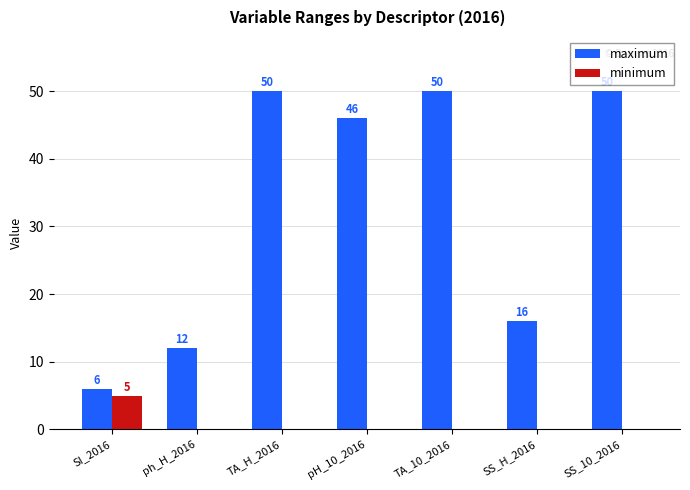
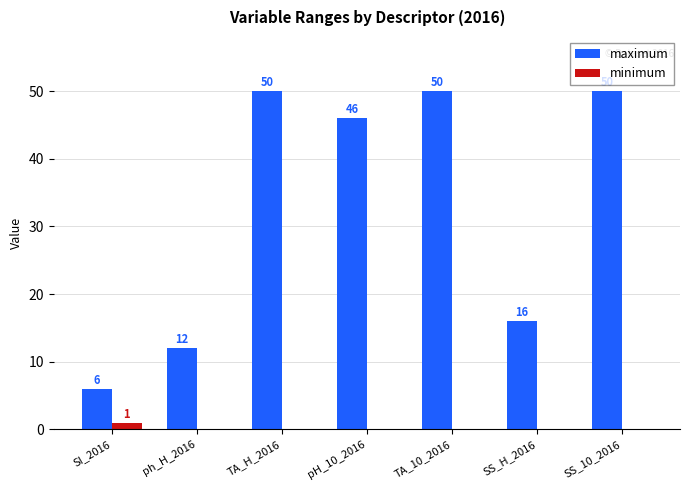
minimum, SI_2016: 5 -> 1
